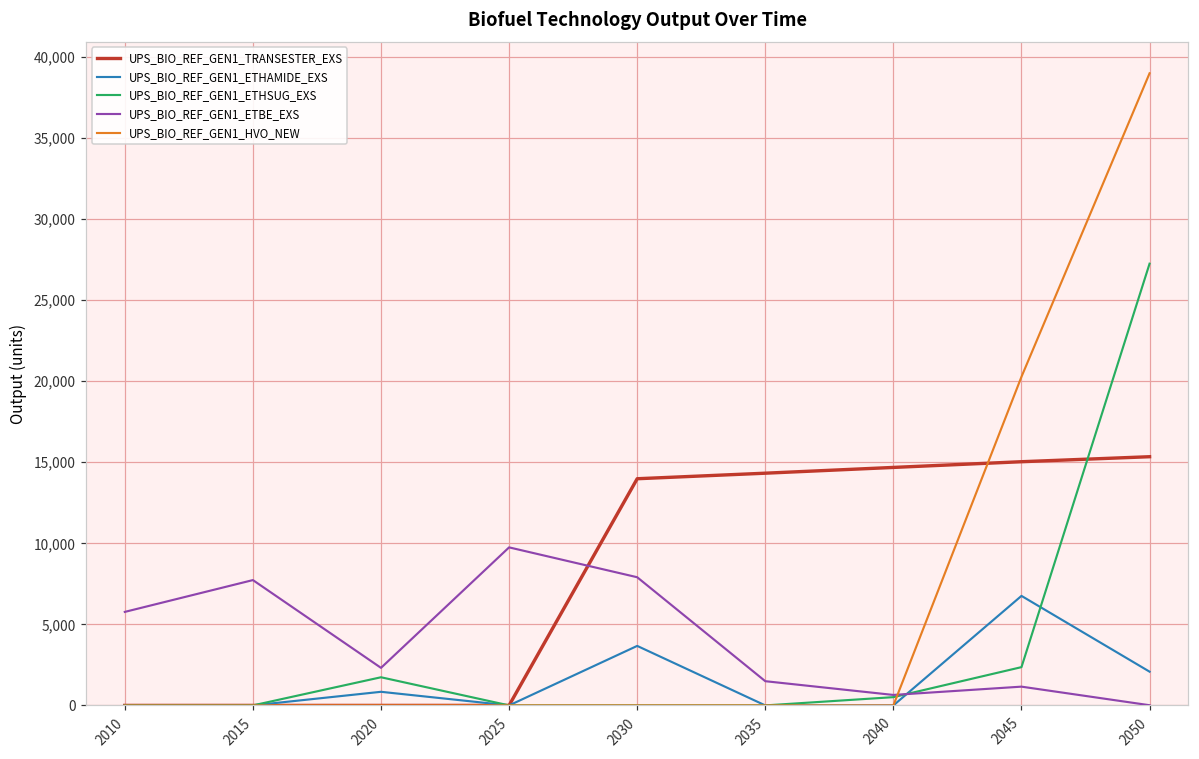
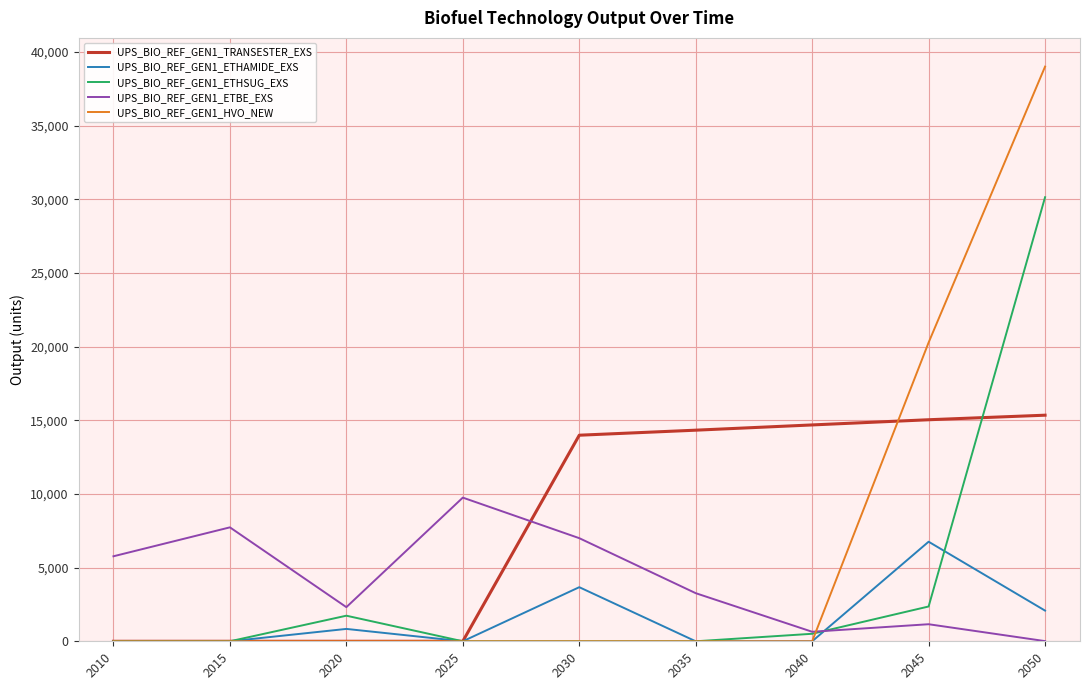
UPS_BIO_REF_GEN1_ETBE_EXS, 2030: 7,900 -> 7,000
UPS_BIO_REF_GEN1_ETBE_EXS, 2035: 1,500 -> 3,300
UPS_BIO_REF_GEN1_ETHSUG_EXS, 2050: 27,300 -> 30,100
